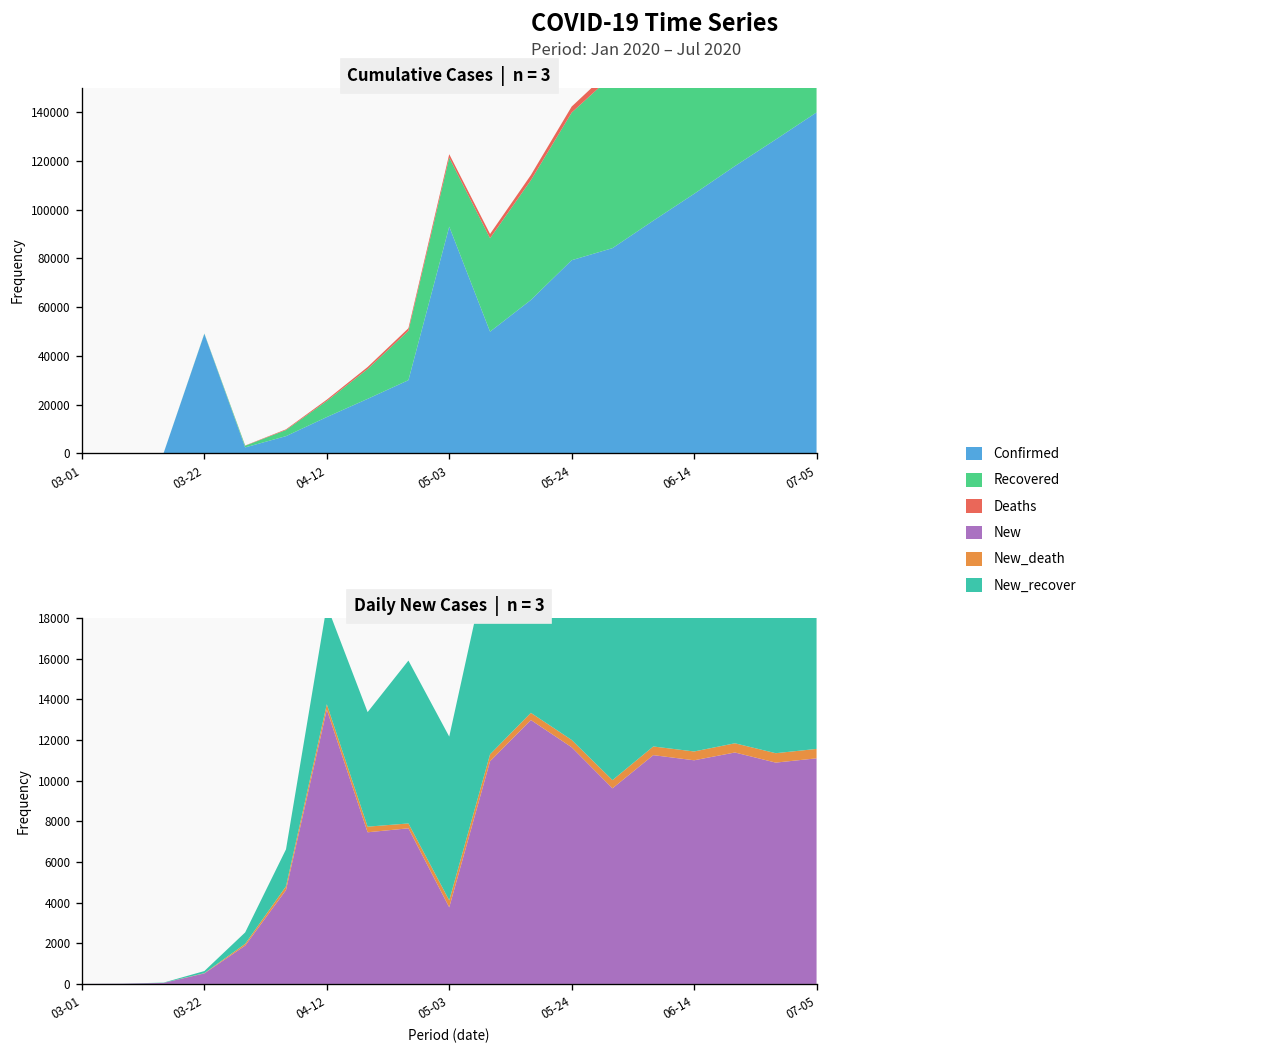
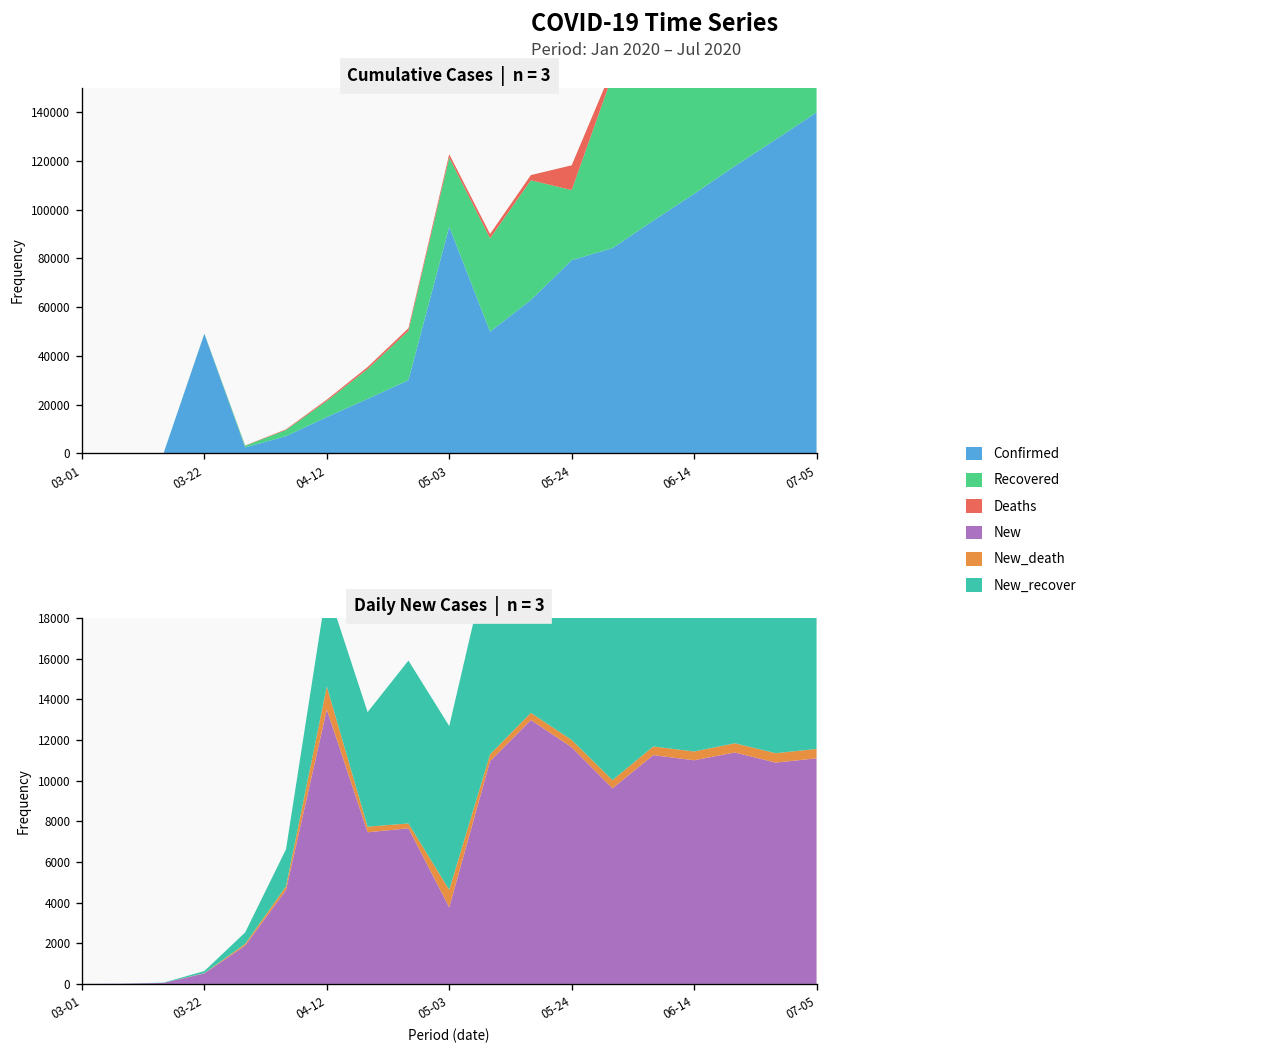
Cumulative Cases | n = 3, Recovered, 05-24: 61000 -> 29000
Cumulative Cases | n = 3, Deaths, 05-24: 2000 -> 10000
Daily New Cases | n = 3, New_death, 04-12: 300 -> 1100
Daily New Cases | n = 3, New_death, 05-03: 300 -> 900
